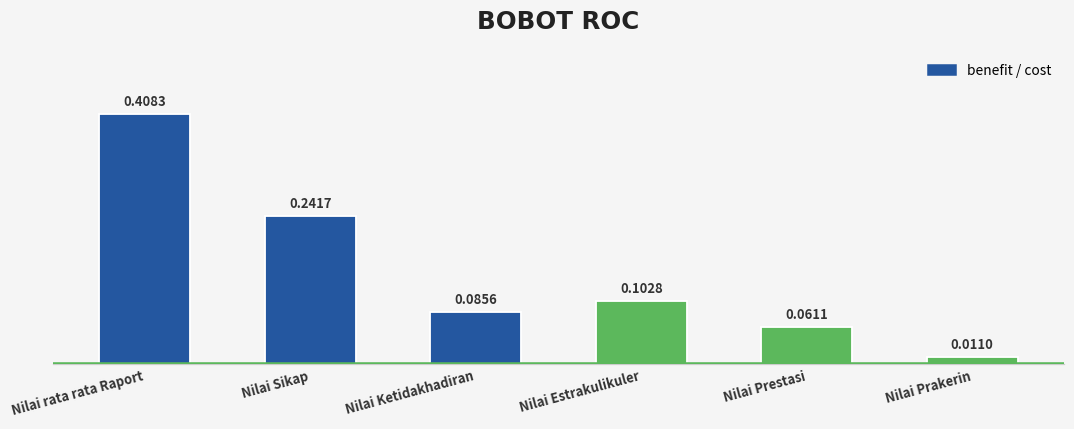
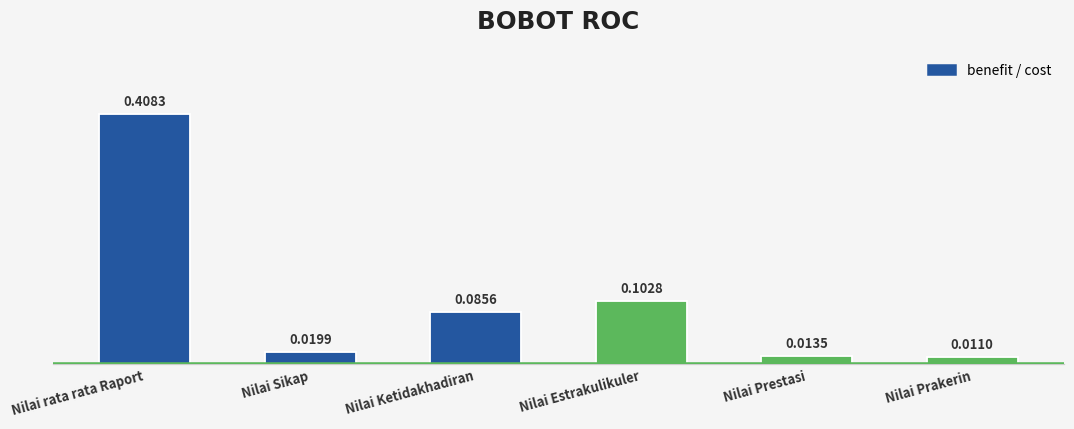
Nilai Sikap: 0.2417 -> 0.0199
Nilai Prestasi: 0.0611 -> 0.0135
